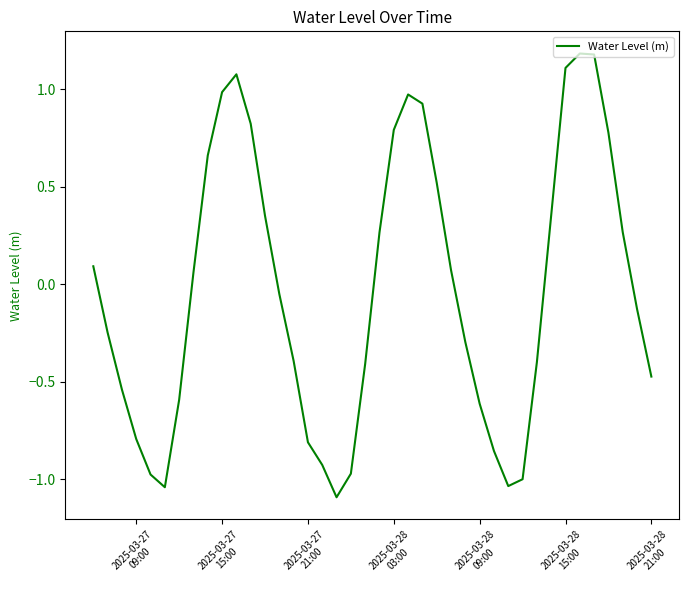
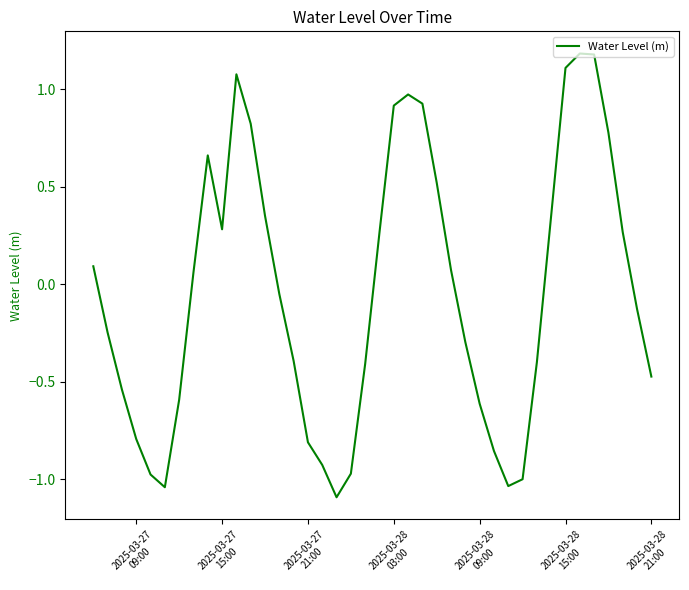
2025-03-27 15:00: 0.98 -> 0.28
2025-03-28 03:00: 0.79 -> 0.92
